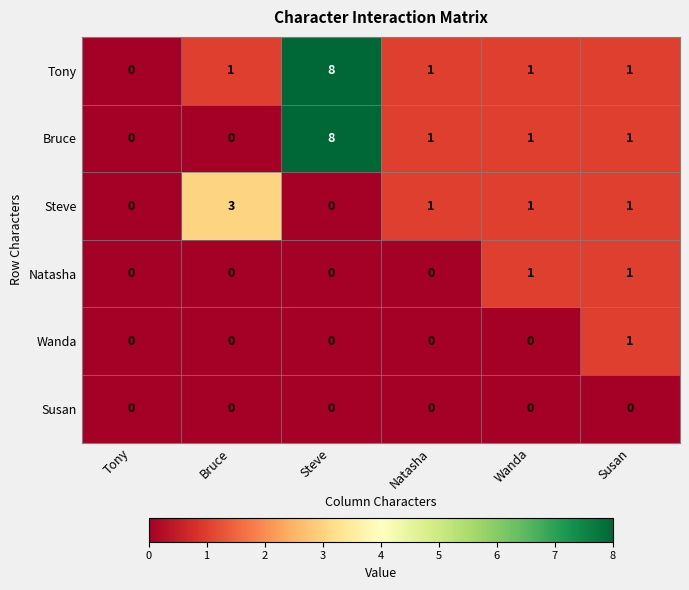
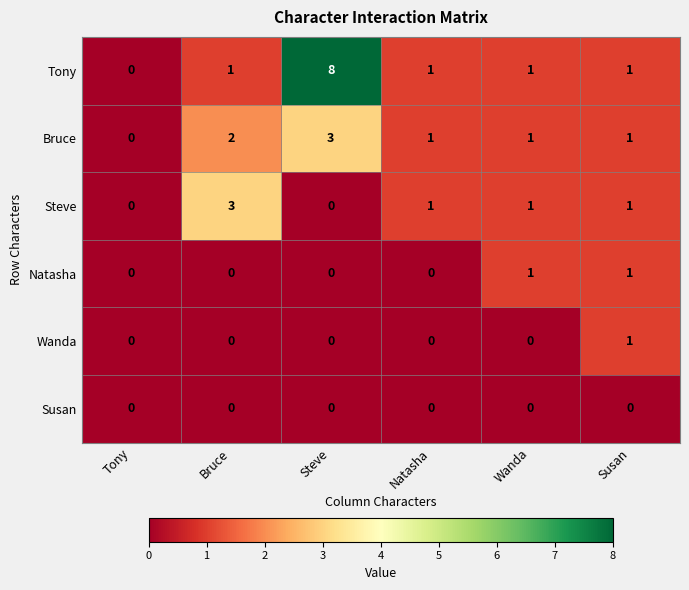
Bruce, Bruce: 0 -> 2
Bruce, Steve: 8 -> 3
